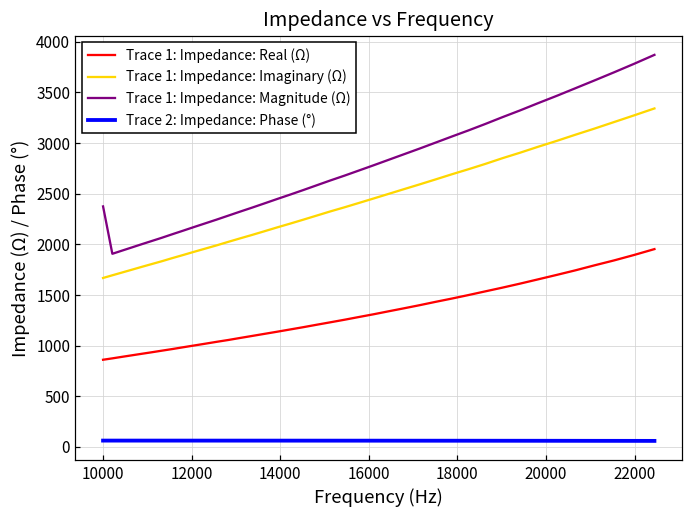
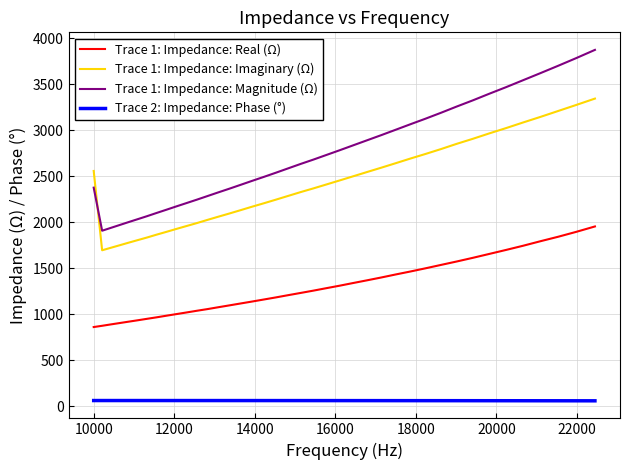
Trace 1: Impedance: Imaginary (Ω), 10000: 1700 -> 2600
